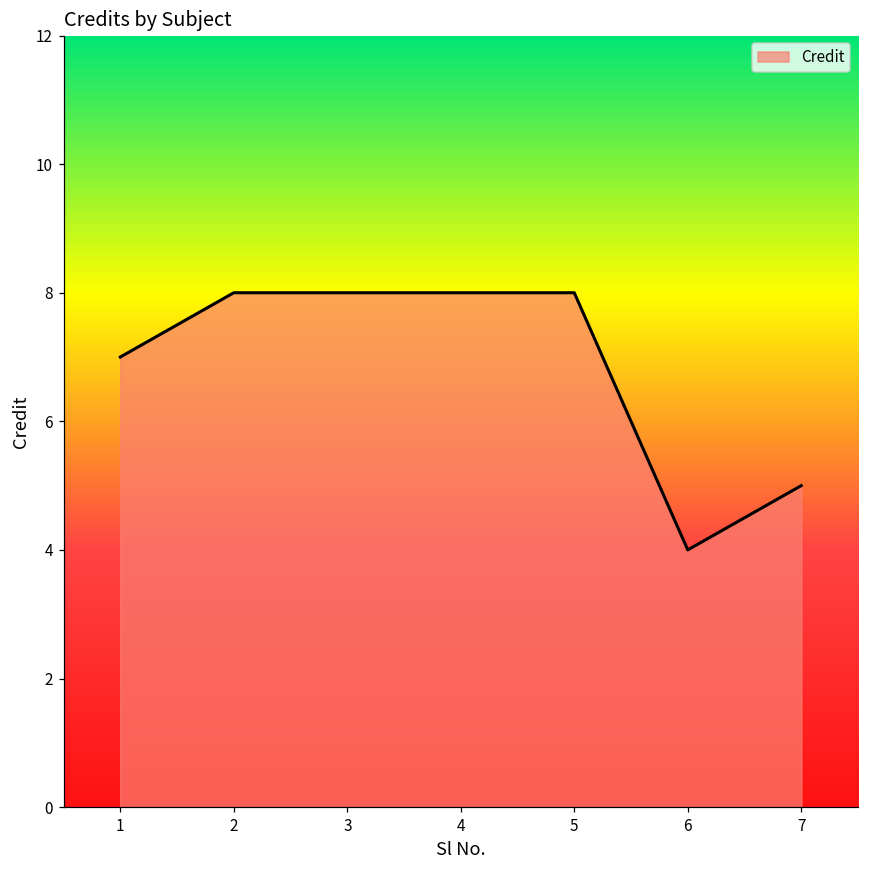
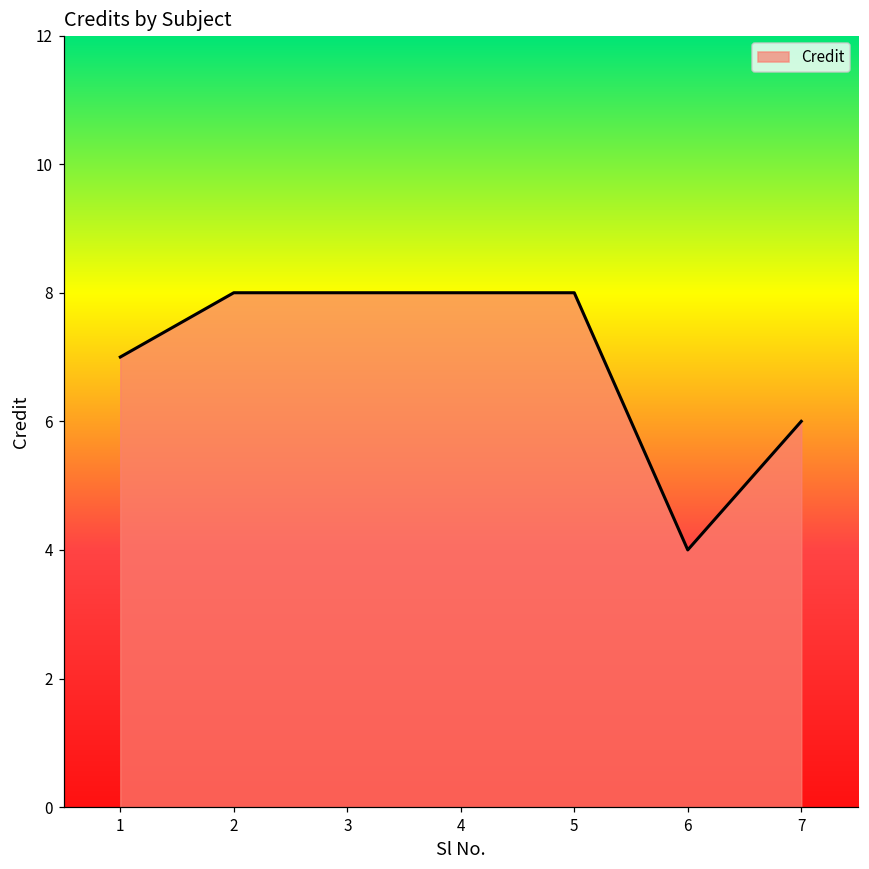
7: 5 -> 6
